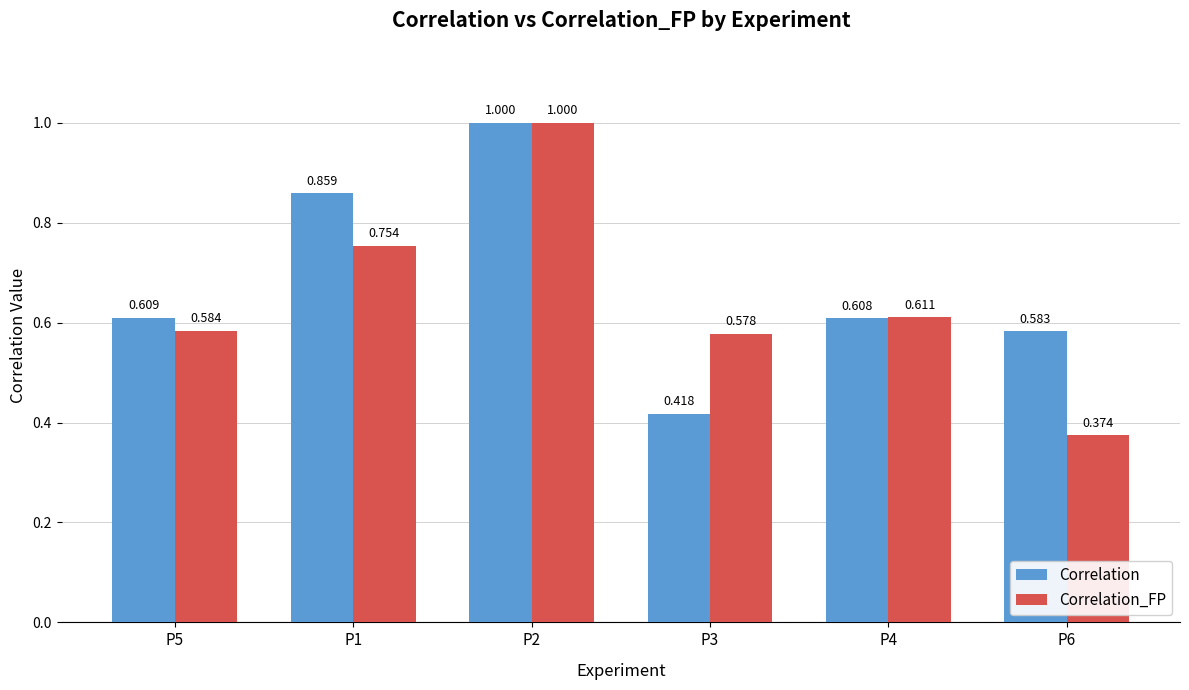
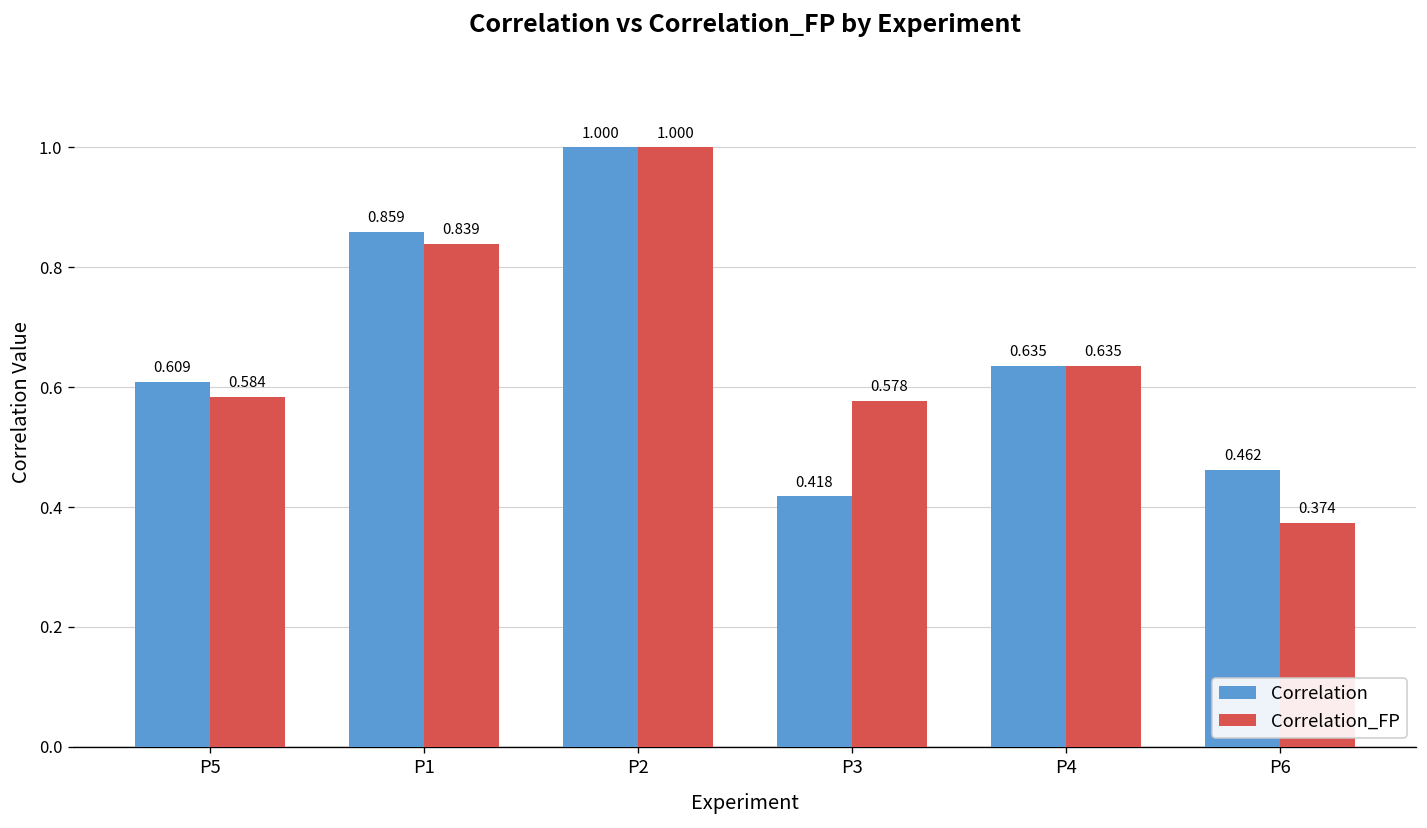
Correlation_FP, P1: 0.754 -> 0.839
Correlation, P4: 0.608 -> 0.635
Correlation_FP, P4: 0.611 -> 0.635
Correlation, P6: 0.583 -> 0.462
